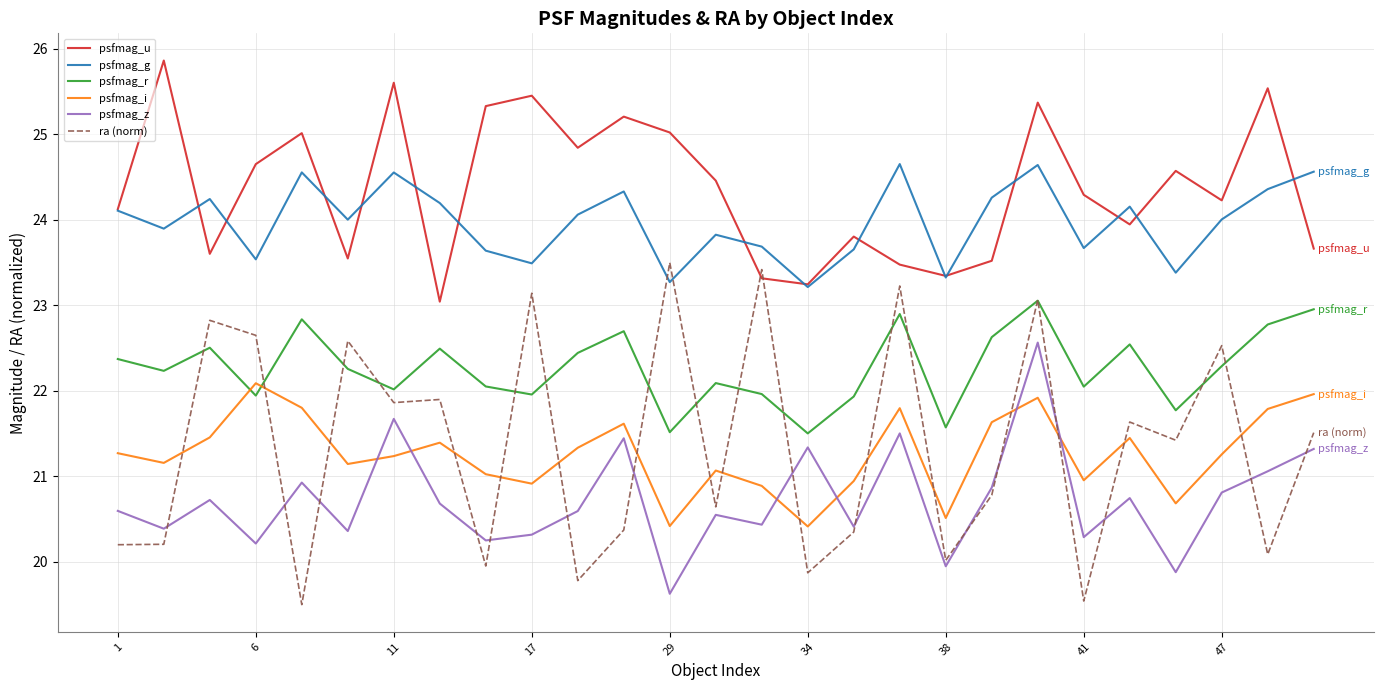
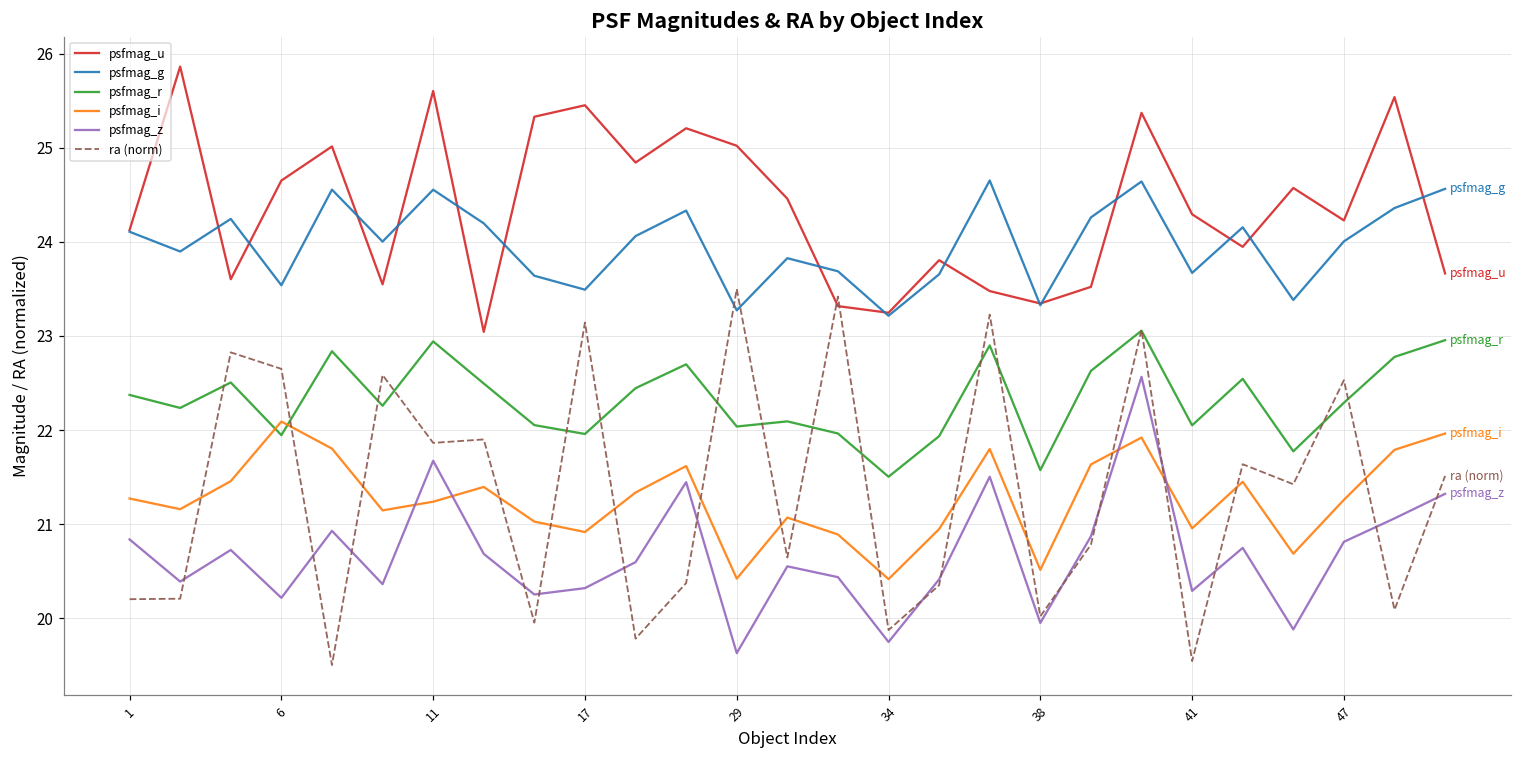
psfmag_z, 1: 20.6 -> 20.8
psfmag_r, 11: 22.0 -> 22.9
psfmag_r, 29: 21.5 -> 22.0
psfmag_z, 34: 21.3 -> 19.7
